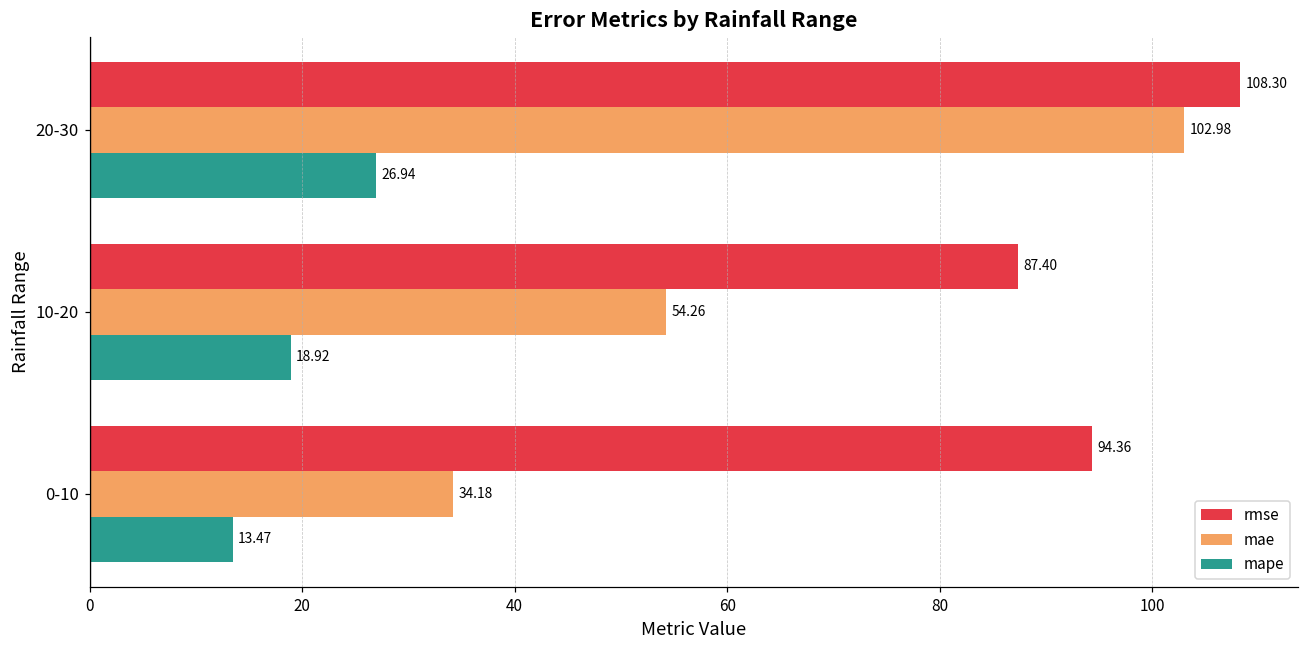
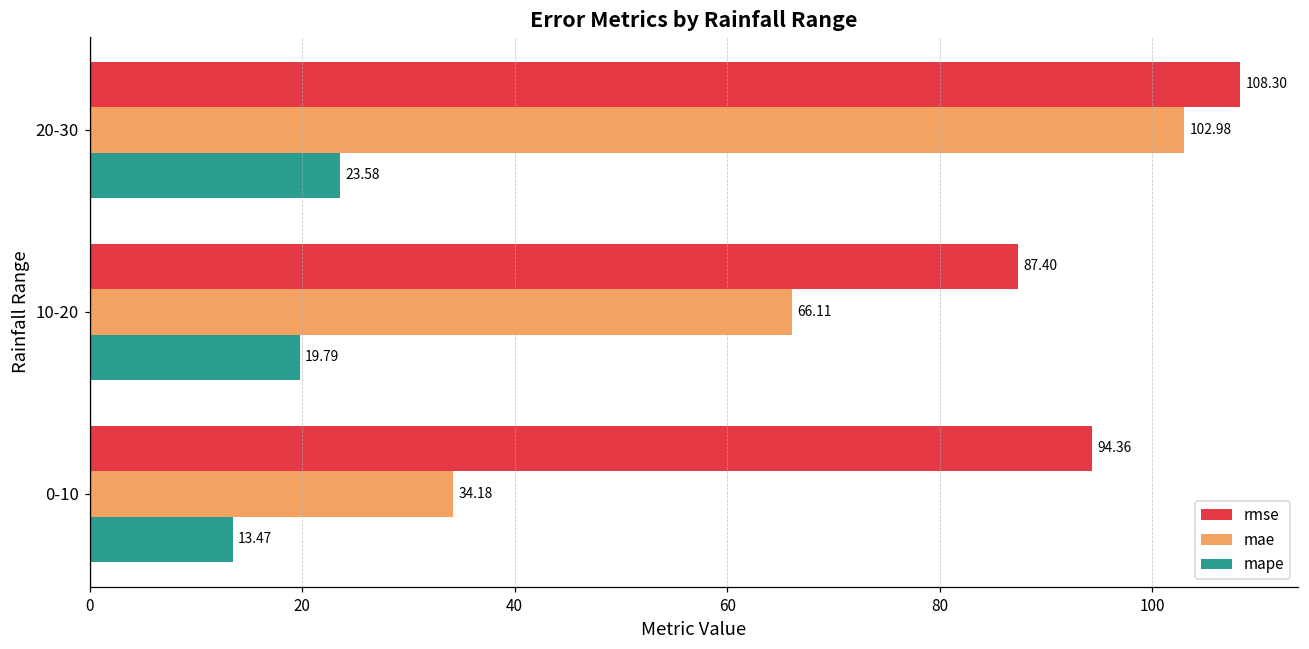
mape, 20-30: 26.94 -> 23.58
mae, 10-20: 54.26 -> 66.11
mape, 10-20: 18.92 -> 19.79
